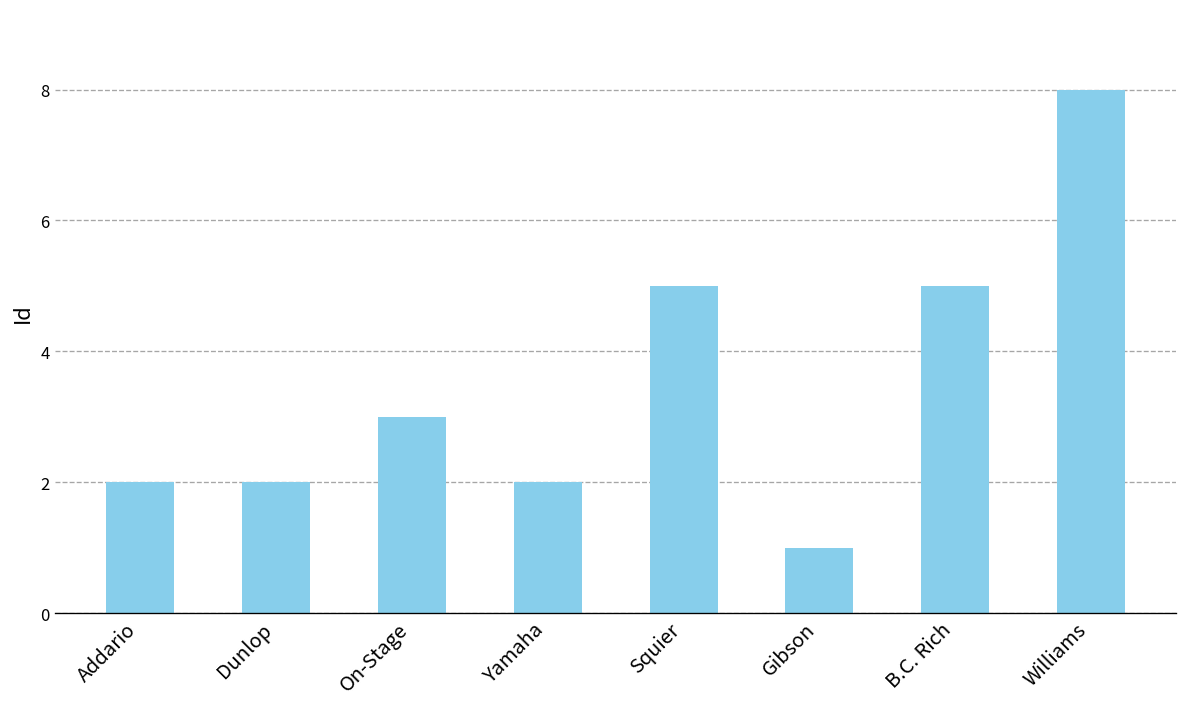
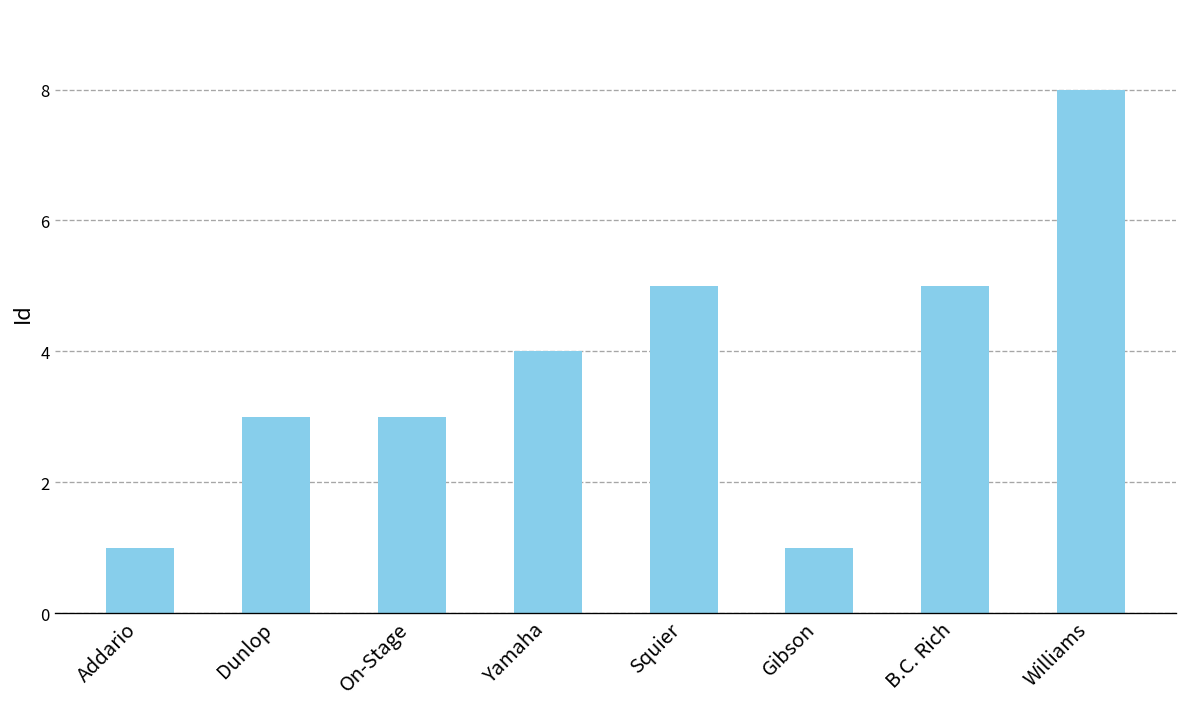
Addario: 2 -> 1
Dunlop: 2 -> 3
Yamaha: 2 -> 4
